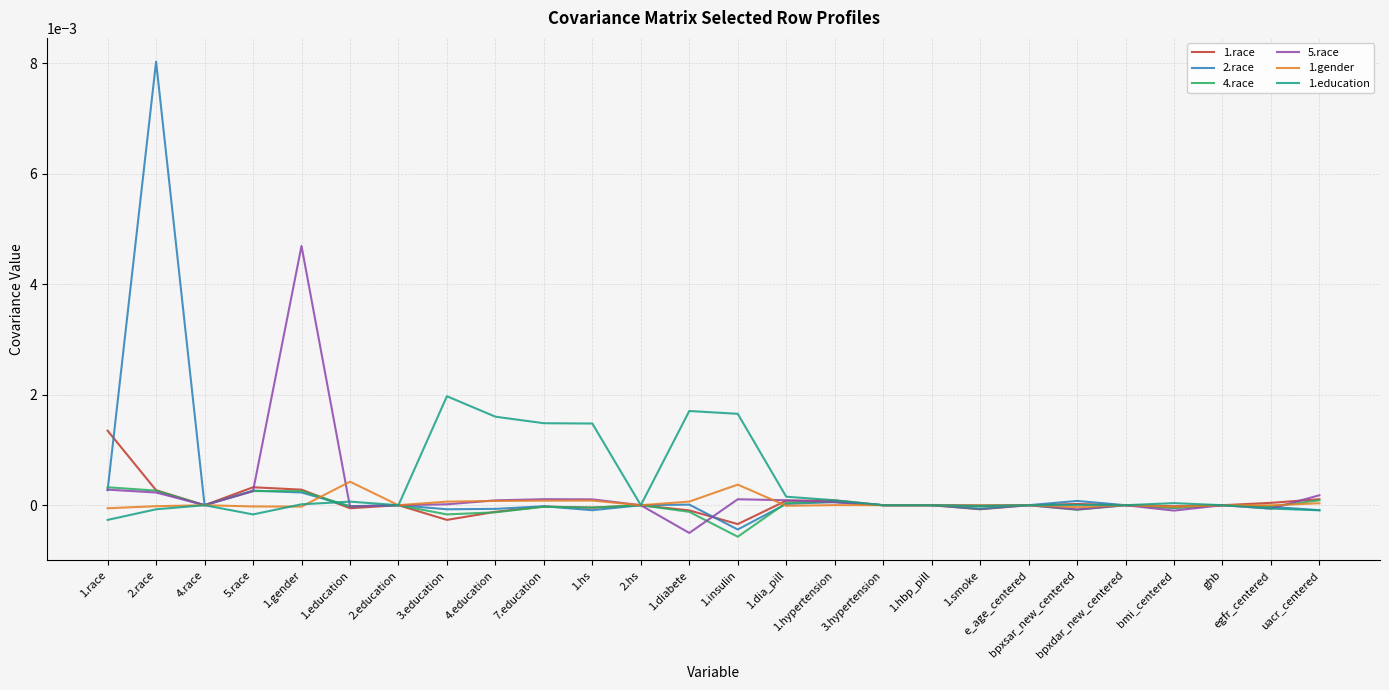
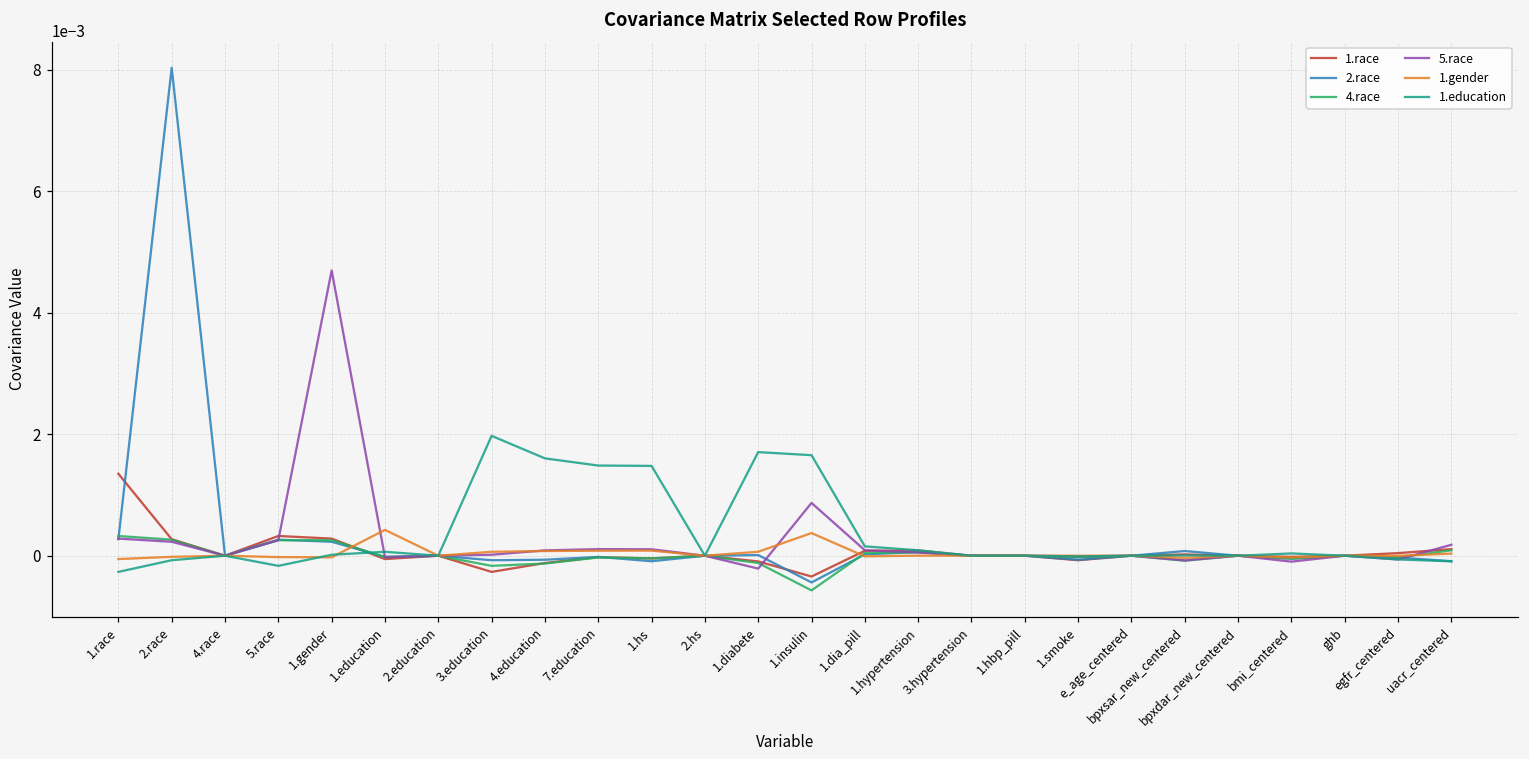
5.race, 1.diabete: -0.0005 -> -0.0002
5.race, 1.insulin: 0.0001 -> 0.0009
